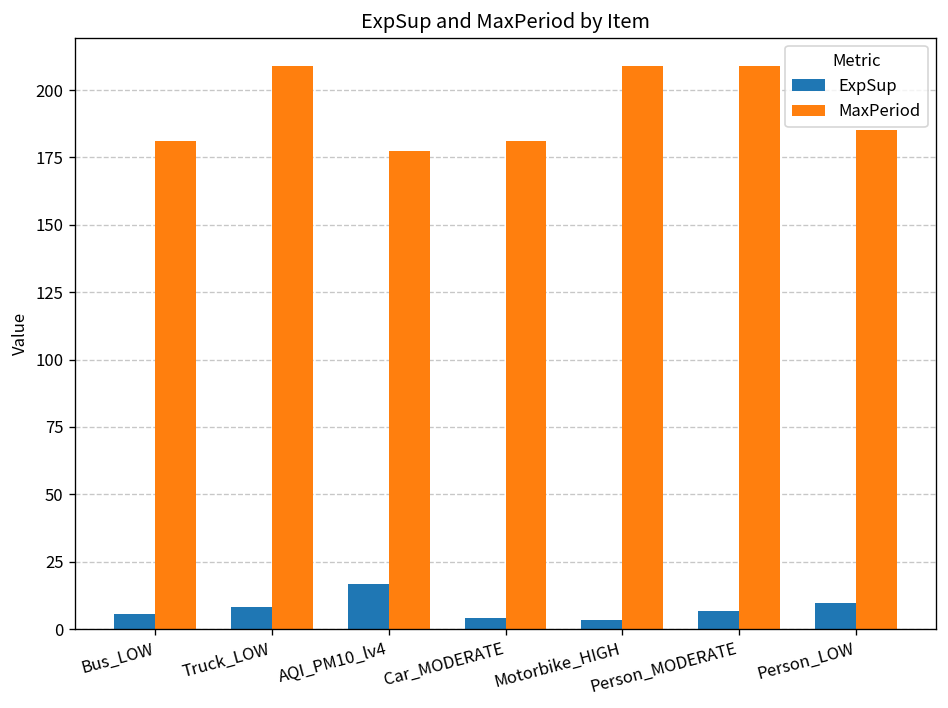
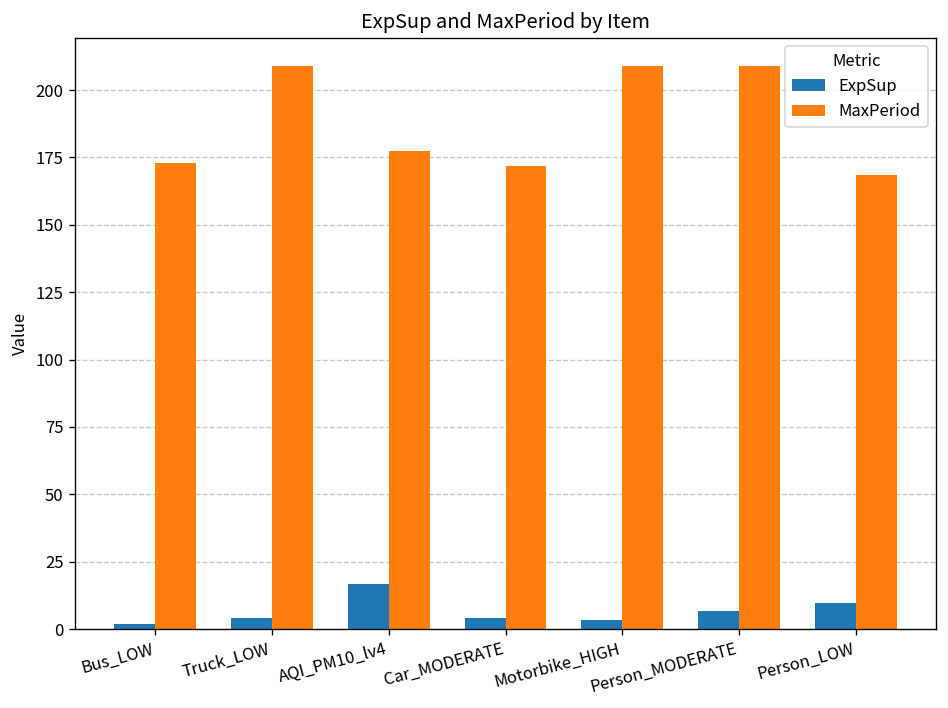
ExpSup, Bus_LOW: 6 -> 2
MaxPeriod, Bus_LOW: 181 -> 173
ExpSup, Truck_LOW: 8 -> 4
MaxPeriod, Car_MODERATE: 181 -> 172
MaxPeriod, Person_LOW: 185 -> 168
